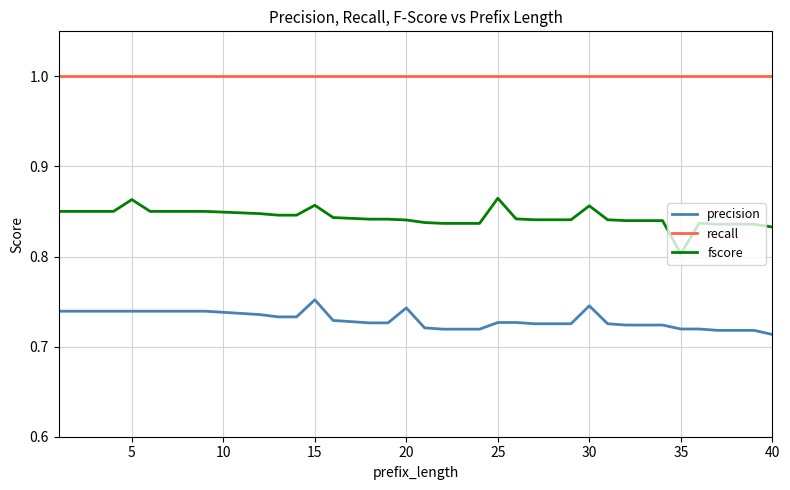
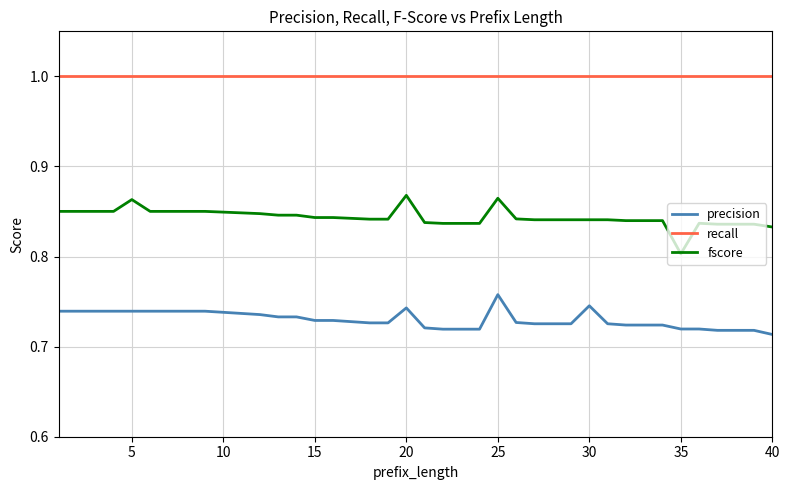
precision, 15: 0.75 -> 0.73
fscore, 15: 0.86 -> 0.84
fscore, 20: 0.84 -> 0.87
precision, 25: 0.73 -> 0.76
fscore, 30: 0.86 -> 0.84
